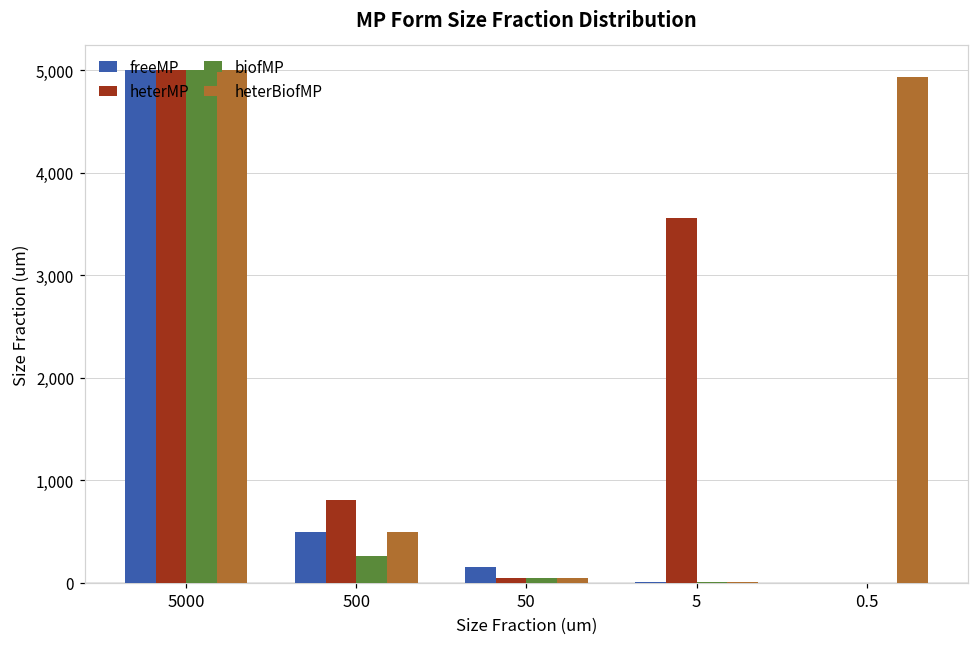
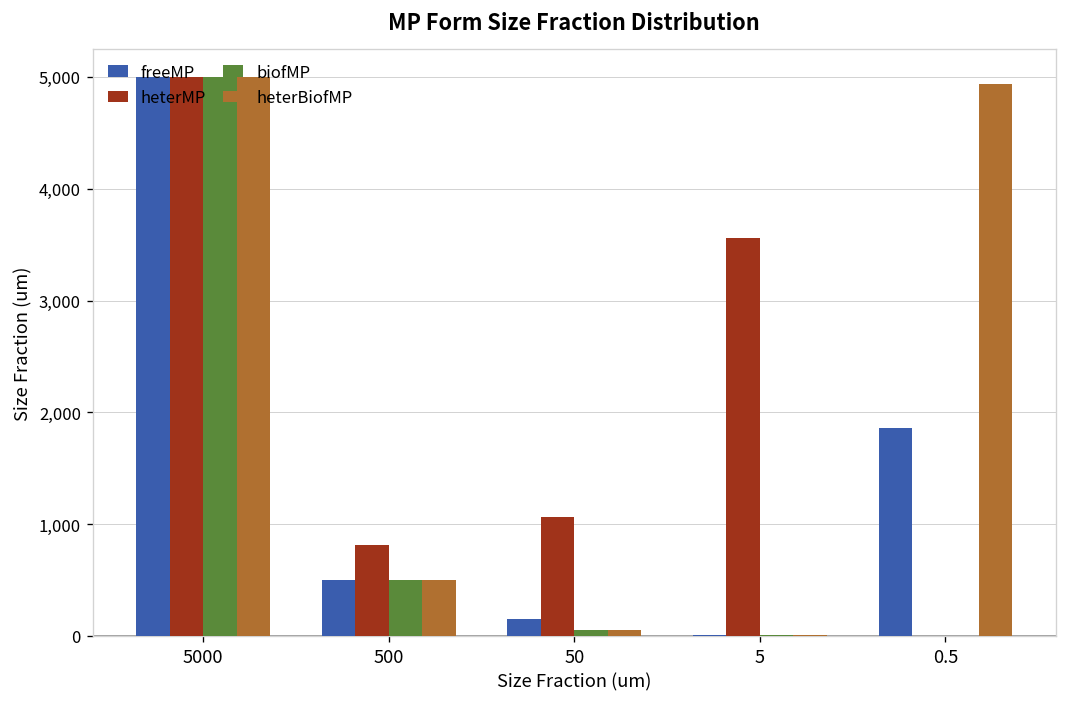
biofMP, 500: 300 -> 500
heterMP, 50: 100 -> 1,100
freeMP, 0.5: 0 -> 1,900
